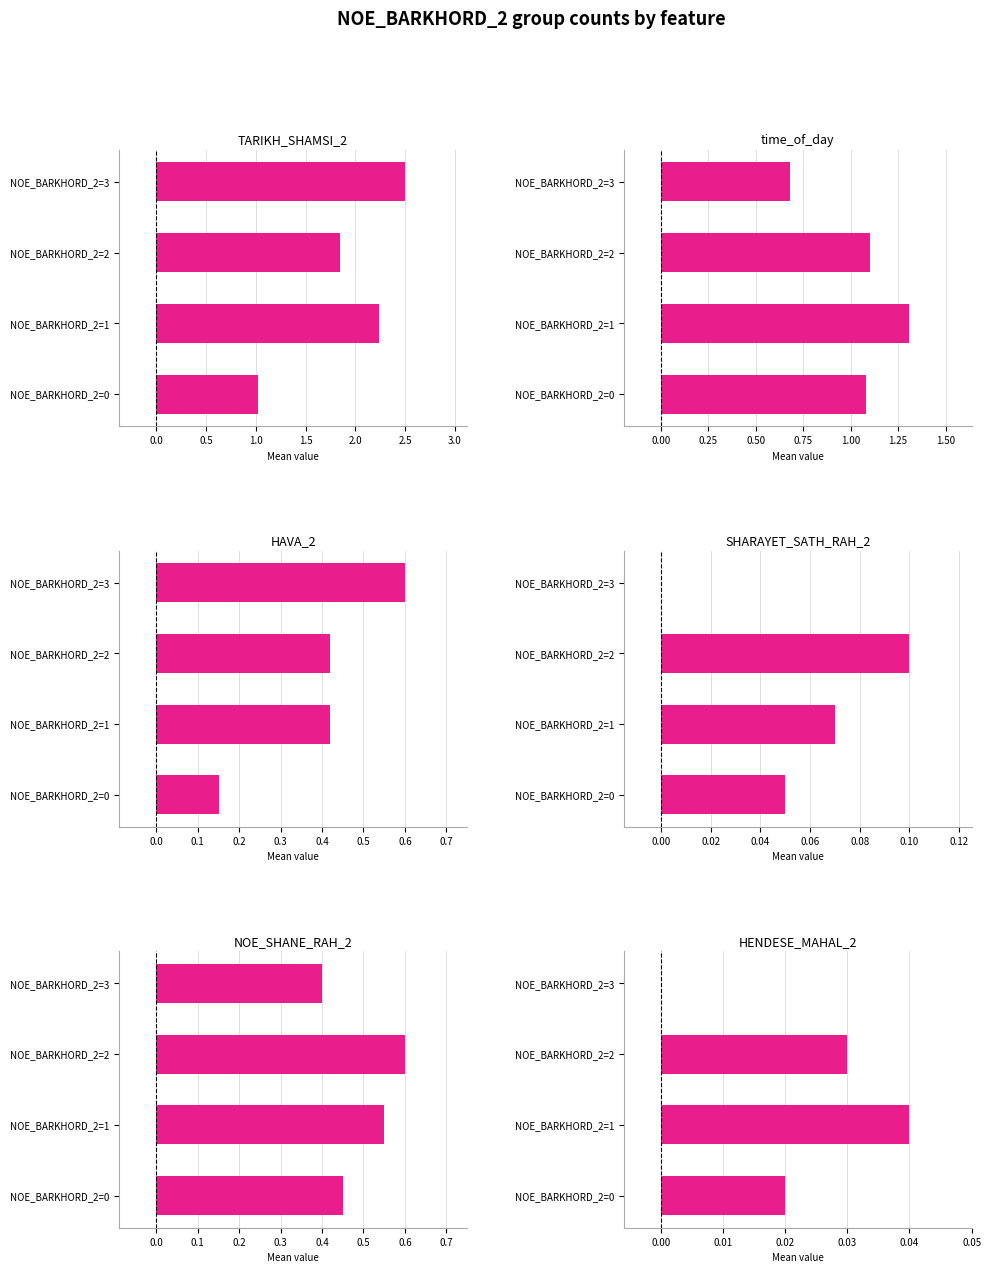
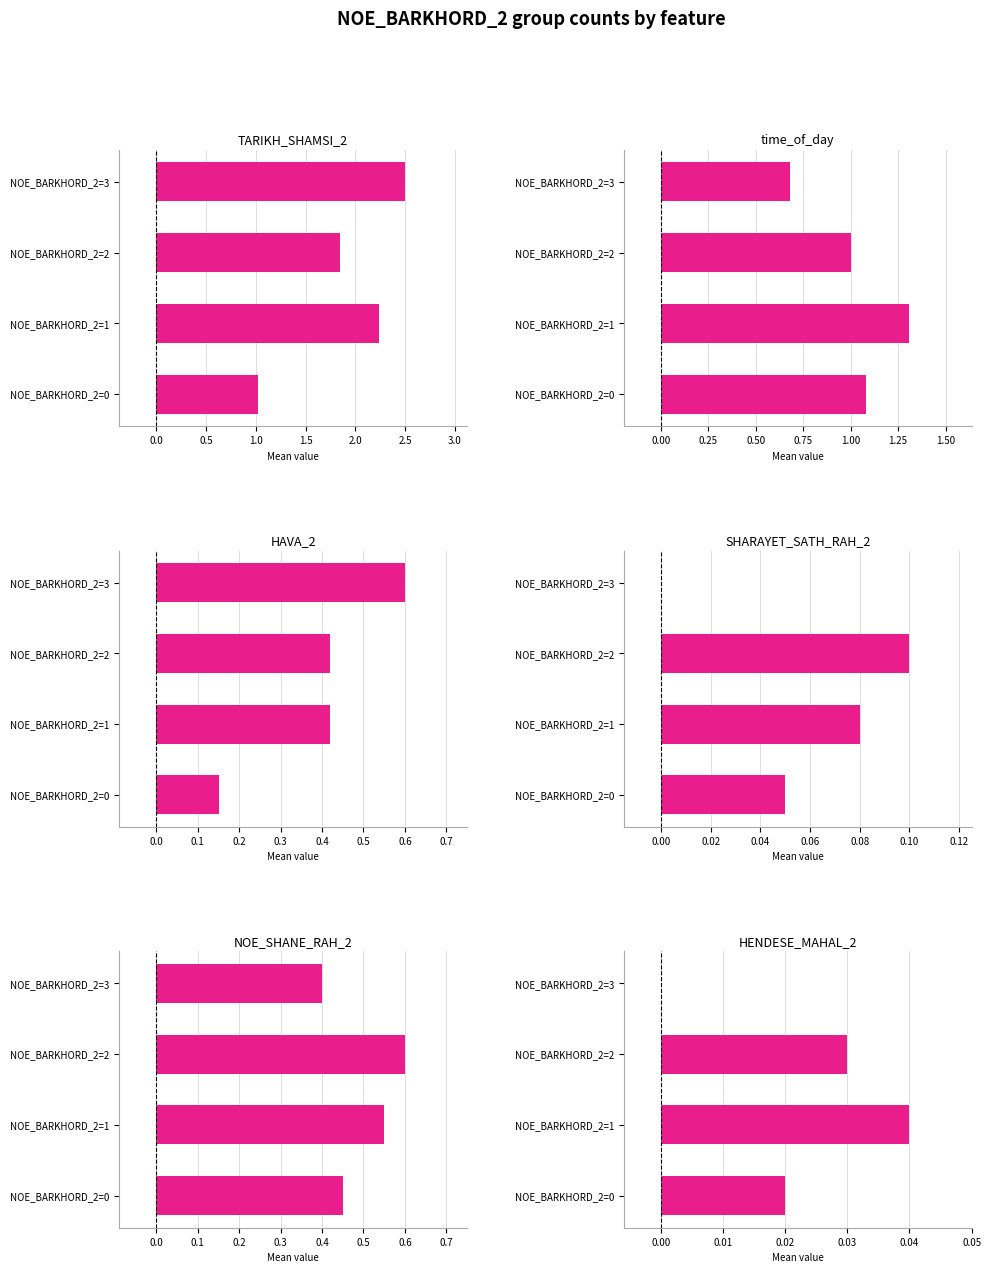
time_of_day, NOE_BARKHORD_2=2: 1.1 -> 1.0
SHARAYET_SATH_RAH_2, NOE_BARKHORD_2=1: 0.07 -> 0.08
